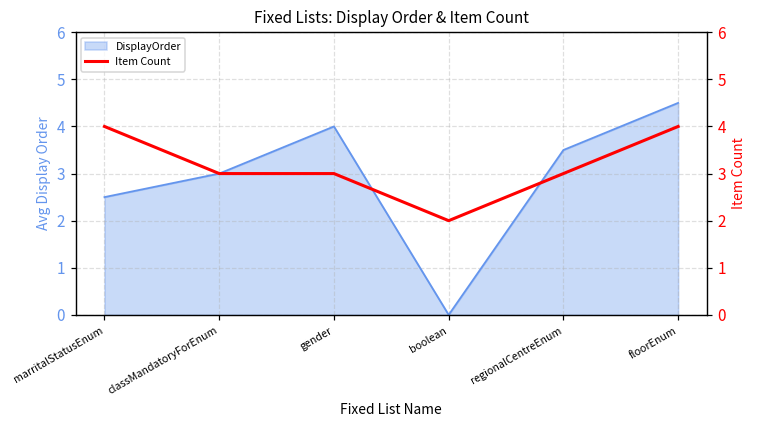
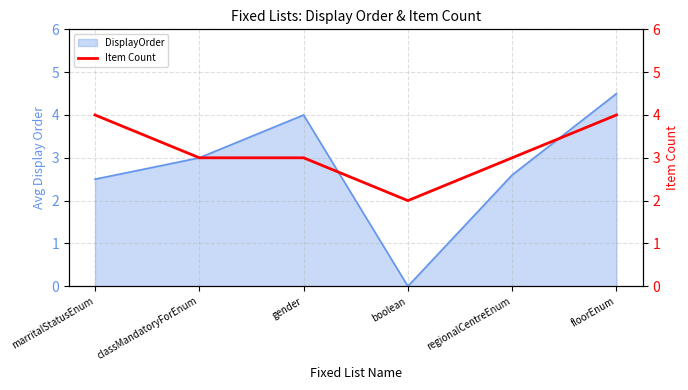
DisplayOrder, regionalCentreEnum: 3.5 -> 2.6
